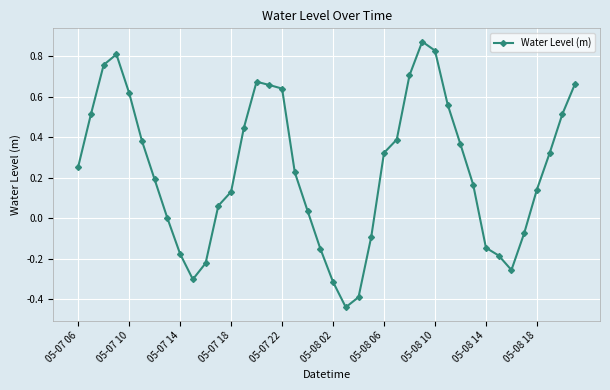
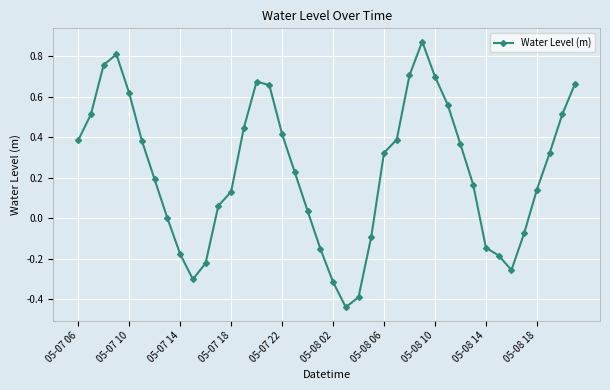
05-07 06: 0.25 -> 0.38
05-07 22: 0.64 -> 0.42
05-08 10: 0.83 -> 0.70
